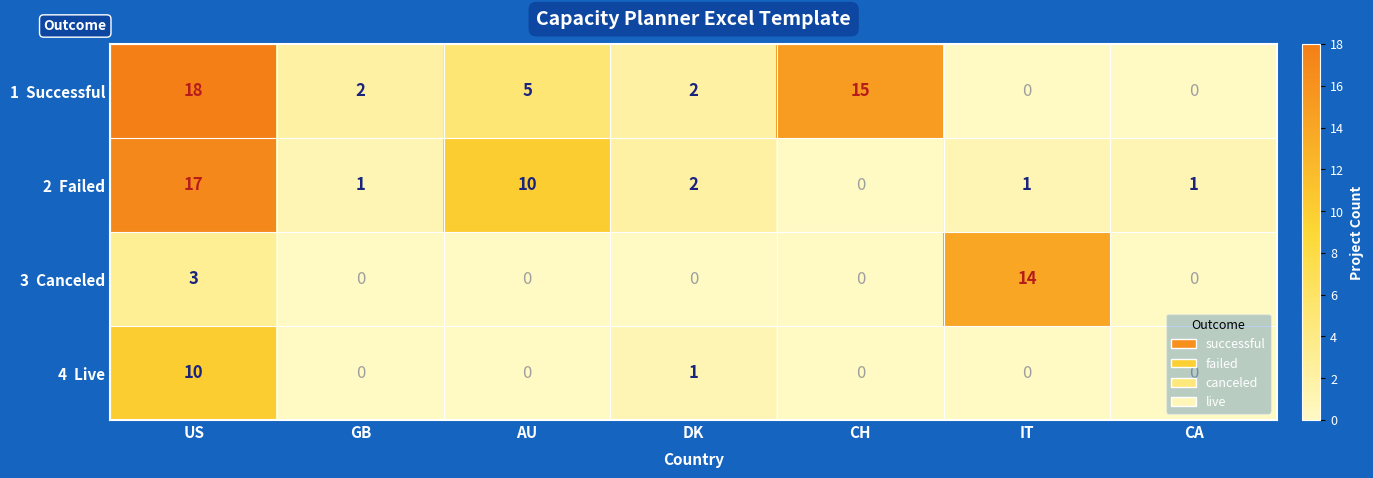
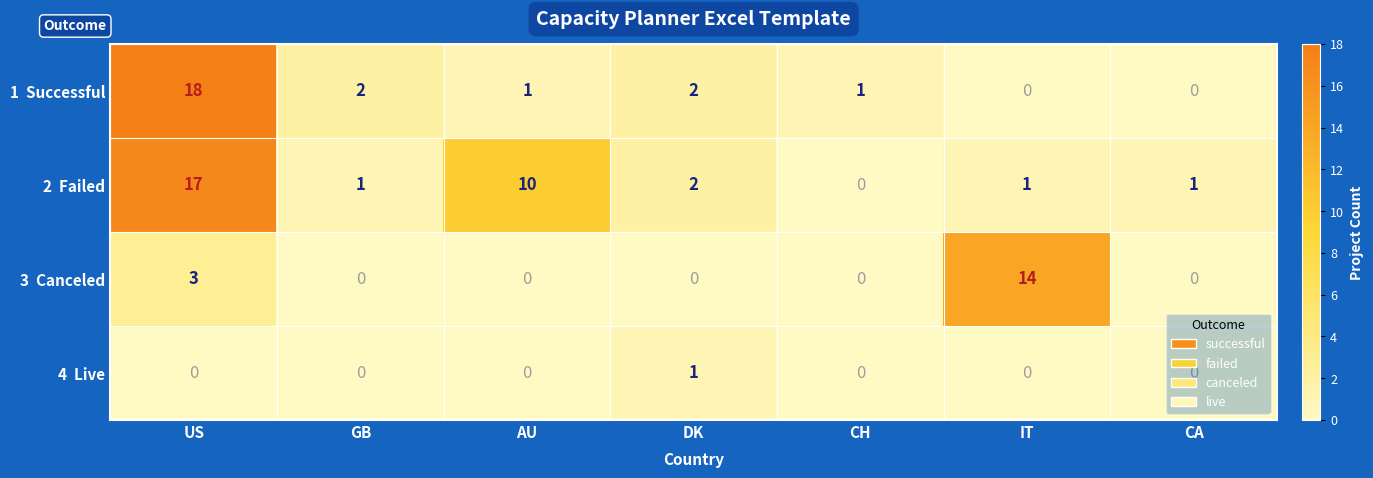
1 Successful, AU: 5 -> 1
1 Successful, CH: 15 -> 1
4 Live, US: 10 -> 0
